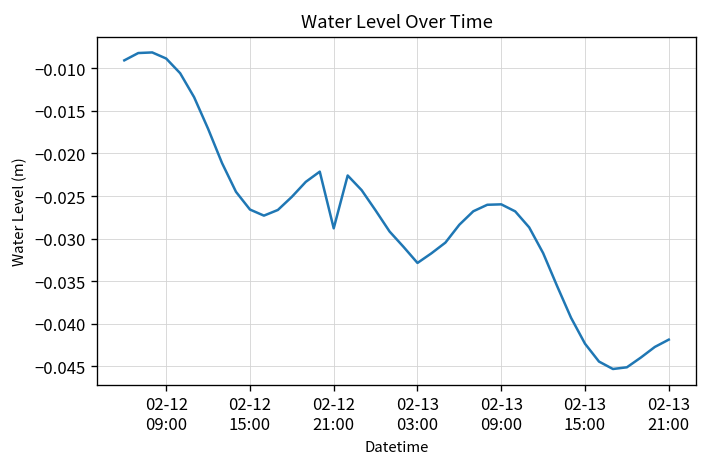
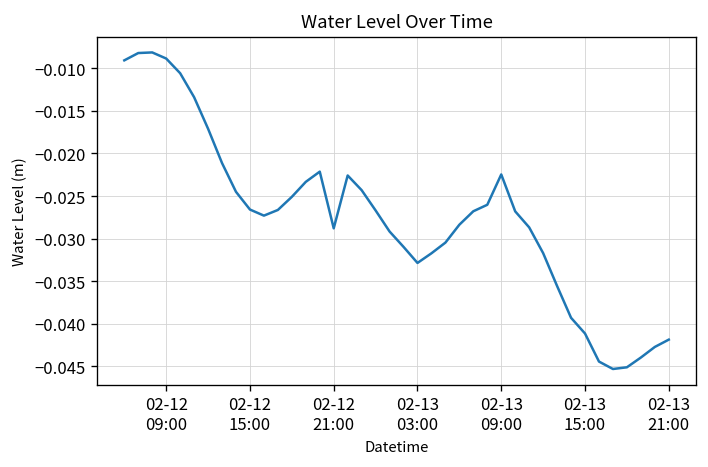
02-13 09:00: -0.026 -> -0.022
02-13 15:00: -0.042 -> -0.041
